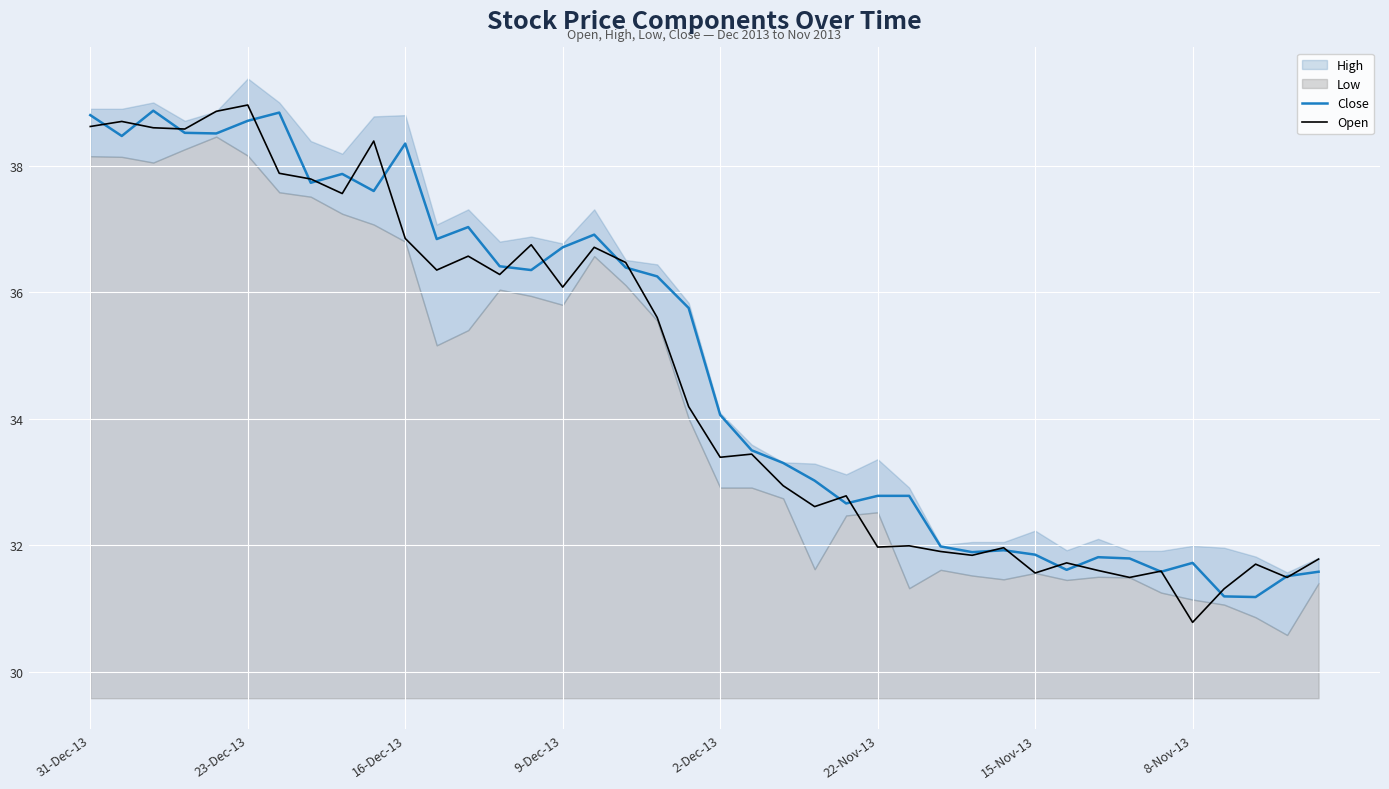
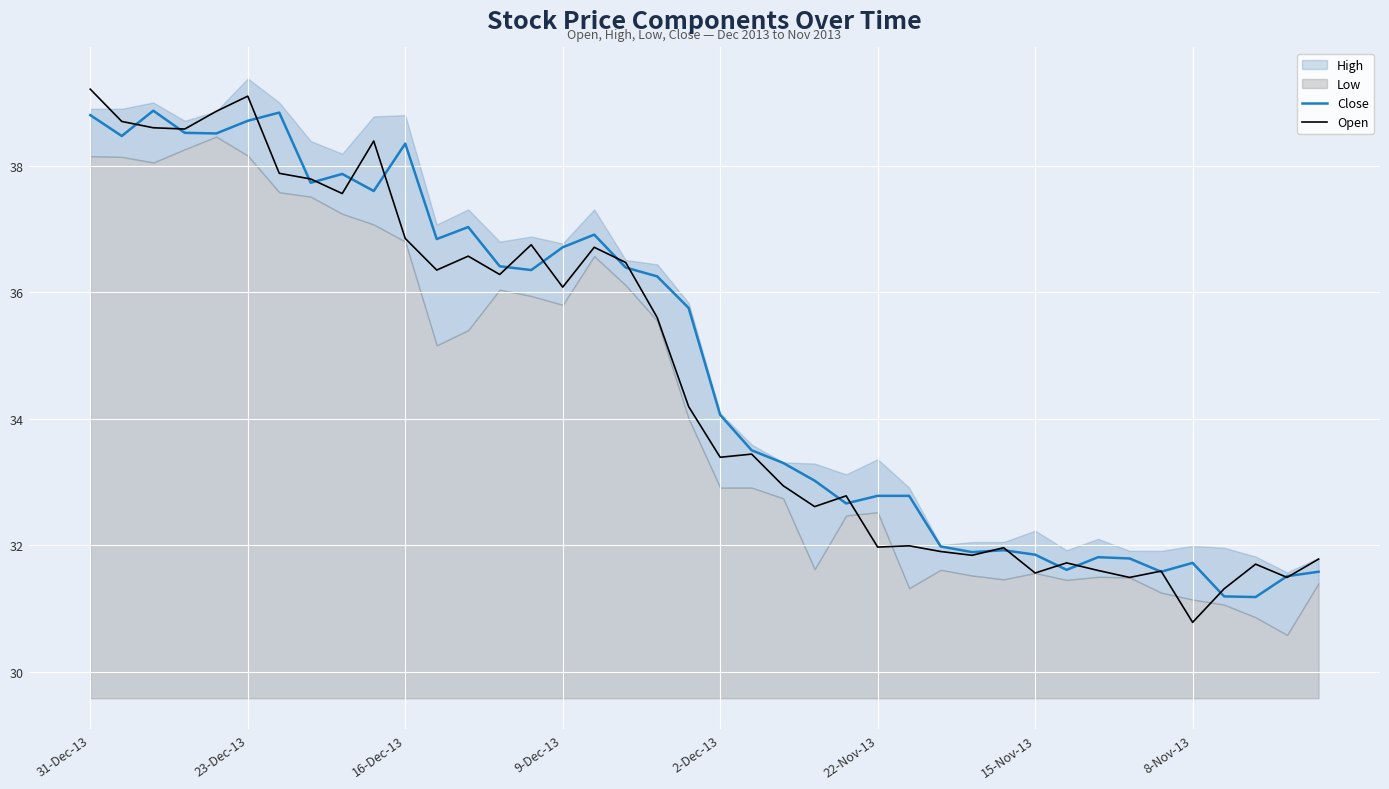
Open, 31-Dec-13: 38.6 -> 39.2
Open, 23-Dec-13: 39.0 -> 39.1
